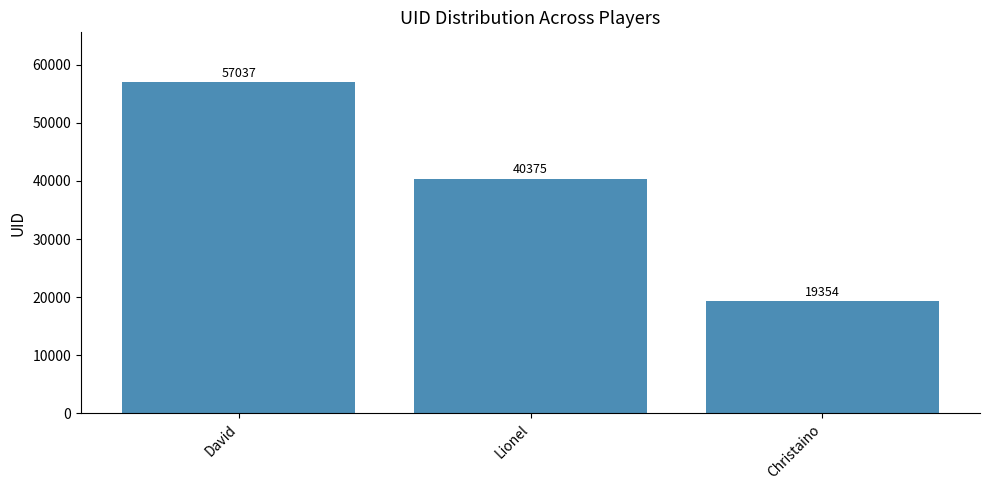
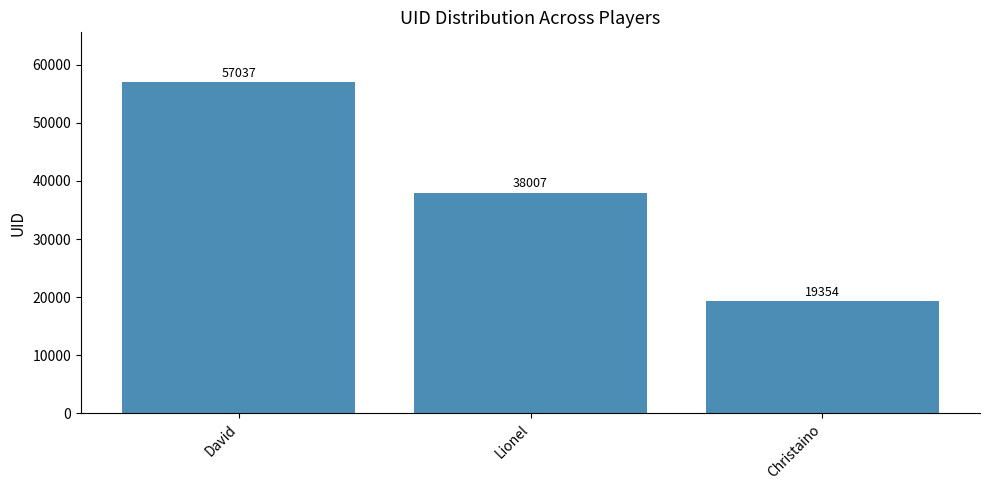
Lionel: 40375 -> 38007
